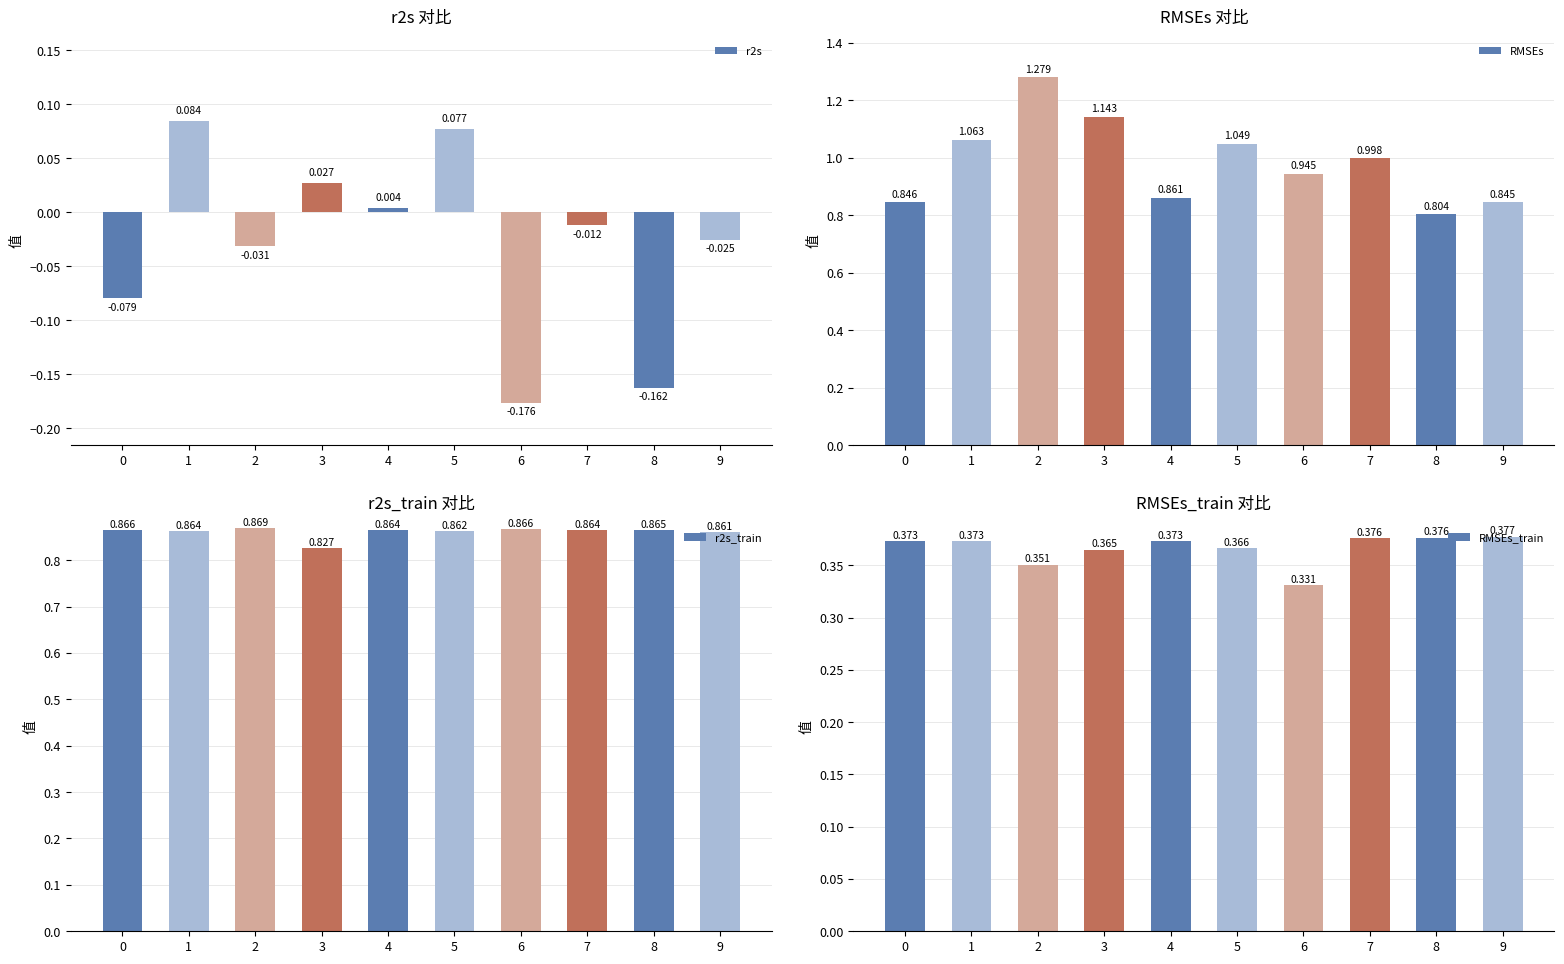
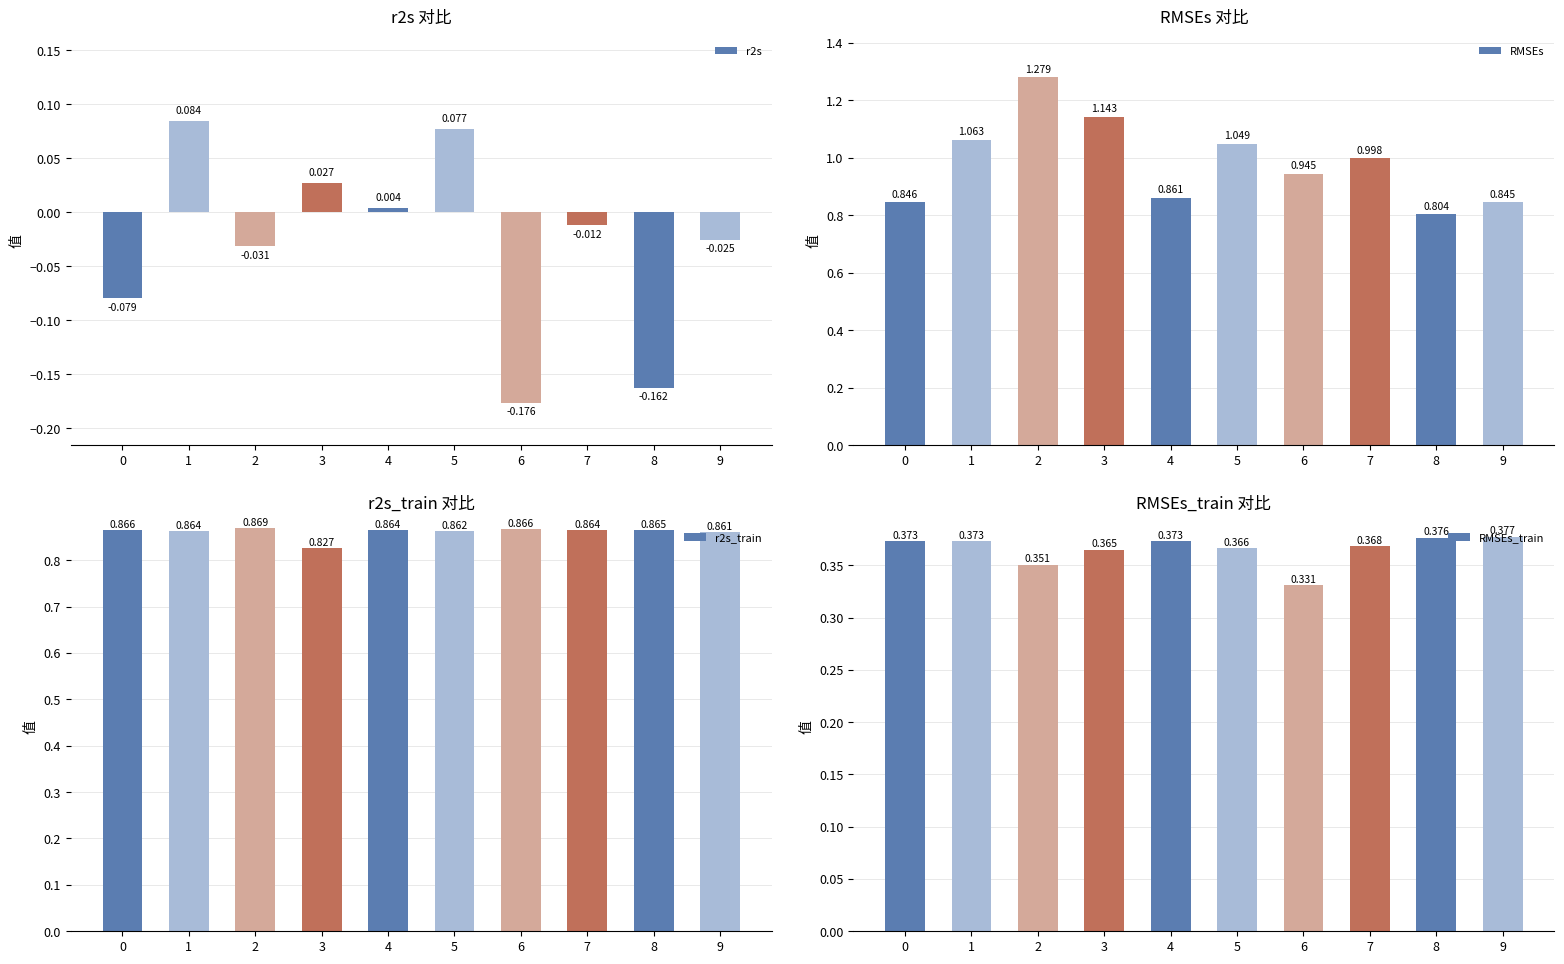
RMSEs_train 对比, 7: 0.376 -> 0.368
